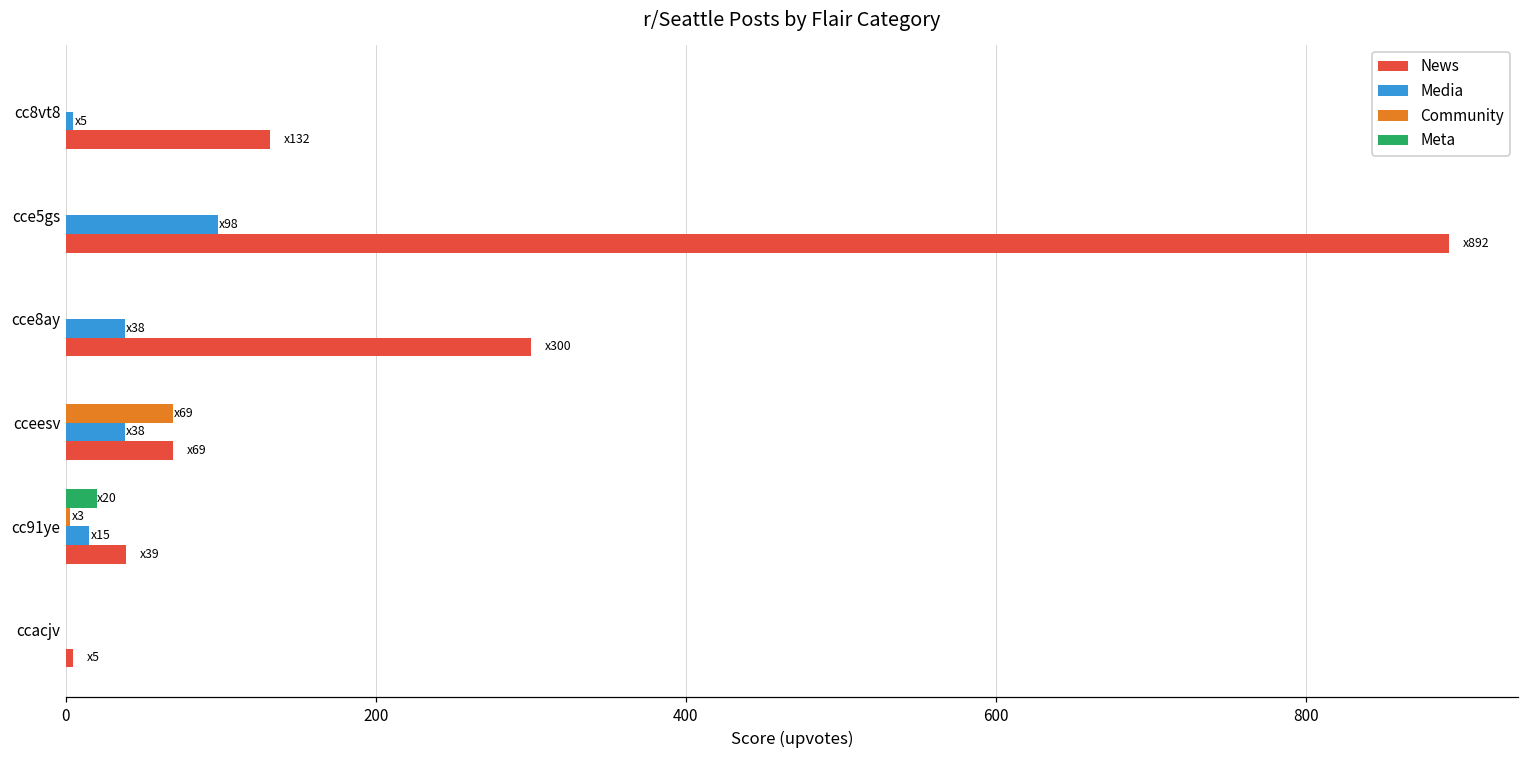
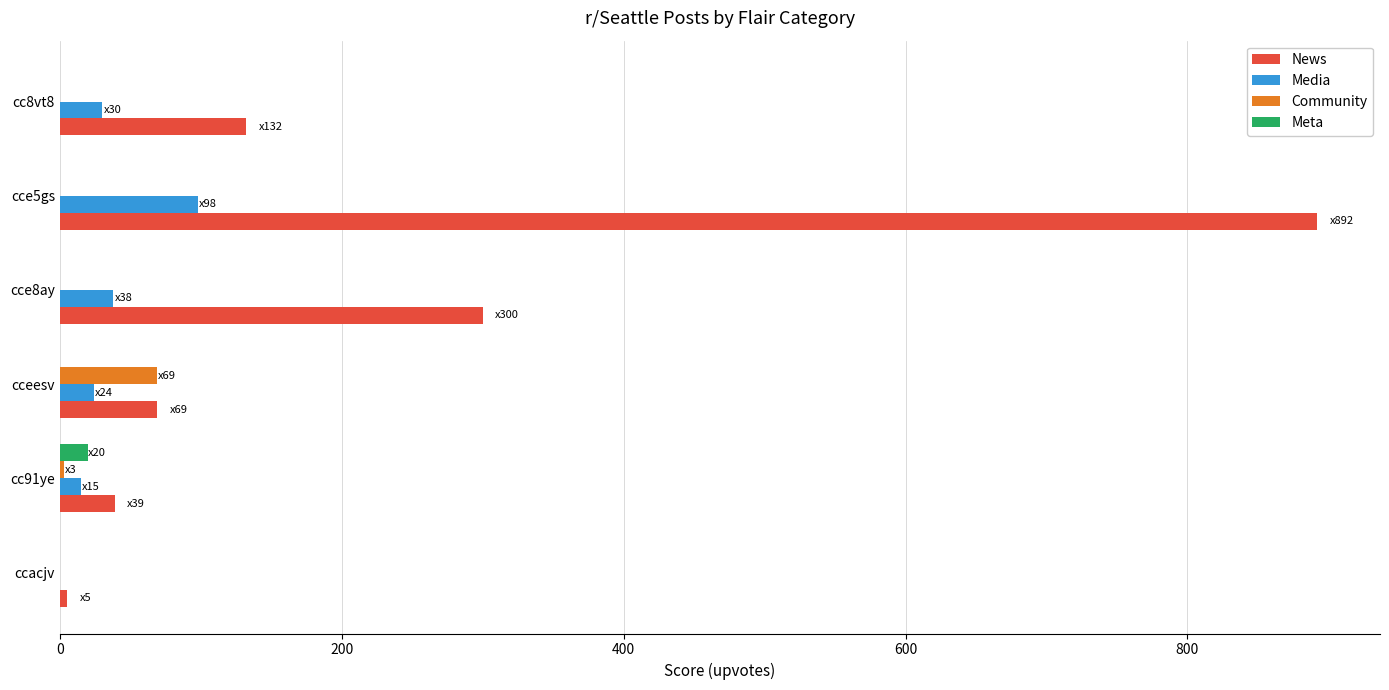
Media, cc8vt8: 5 -> 30
Media, cceesv: 38 -> 24
